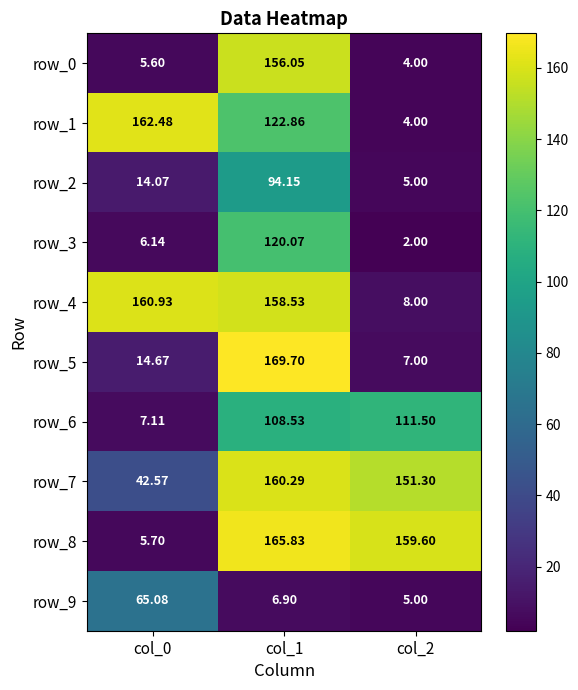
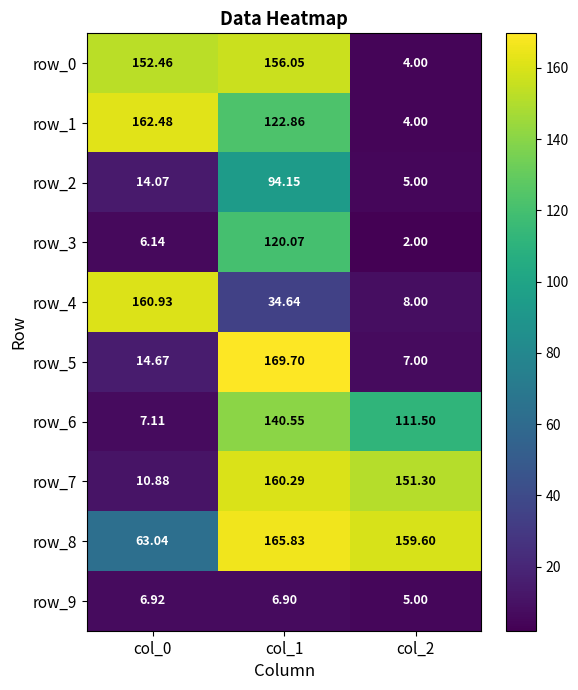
row_0, col_0: 5.60 -> 152.46
row_4, col_1: 158.53 -> 34.64
row_6, col_1: 108.53 -> 140.55
row_7, col_0: 42.57 -> 10.88
row_8, col_0: 5.70 -> 63.04
row_9, col_0: 65.08 -> 6.92
